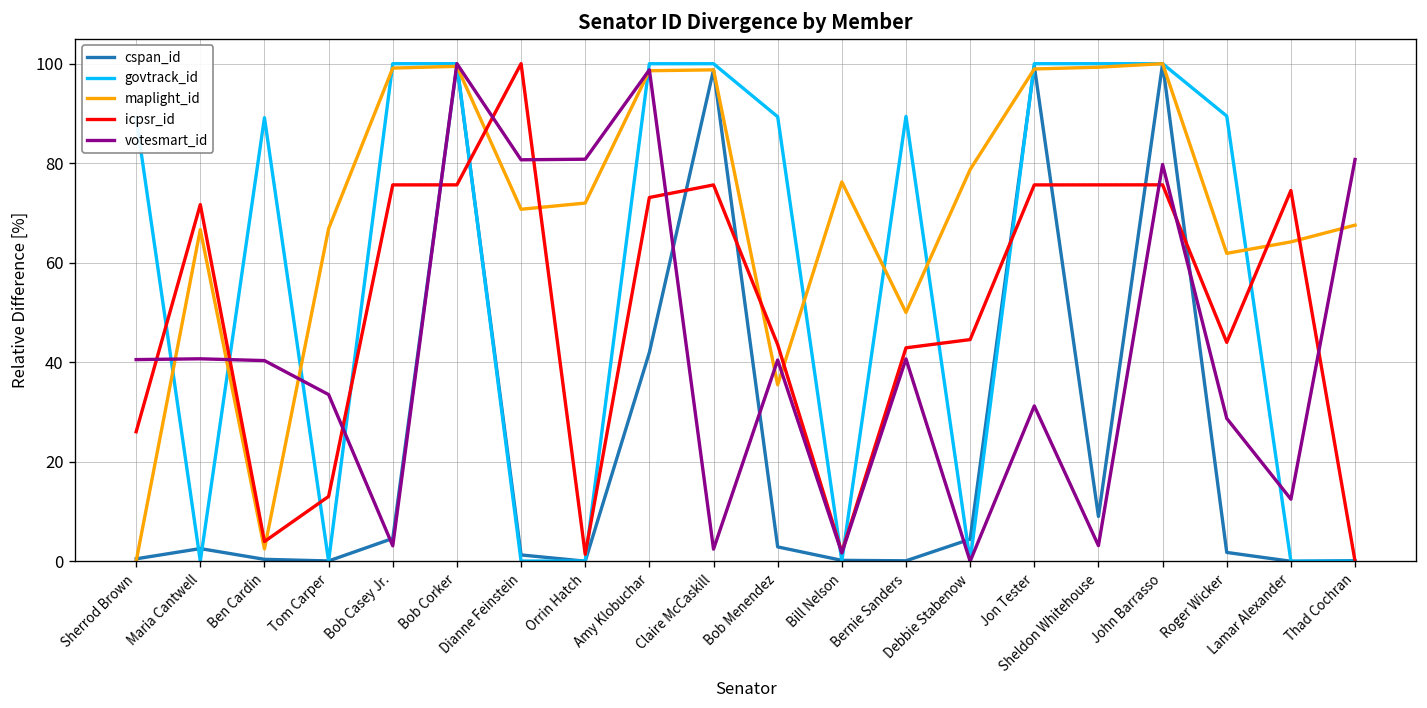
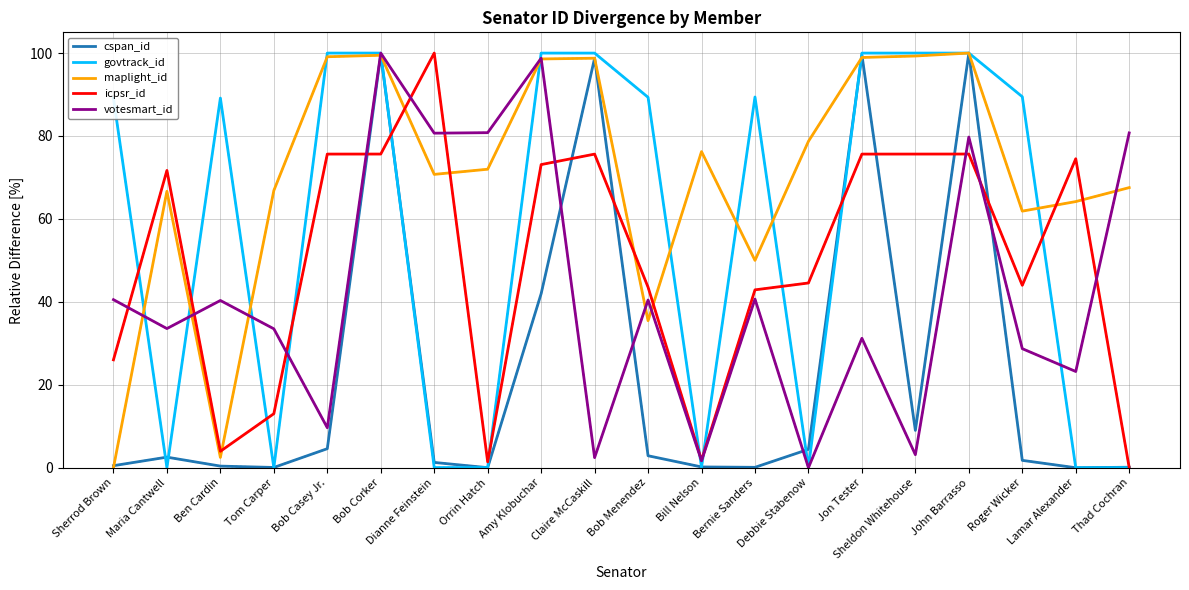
votesmart_id, Maria Cantwell: 41 -> 34
votesmart_id, Bob Casey Jr.: 3 -> 10
votesmart_id, Lamar Alexander: 12 -> 23
